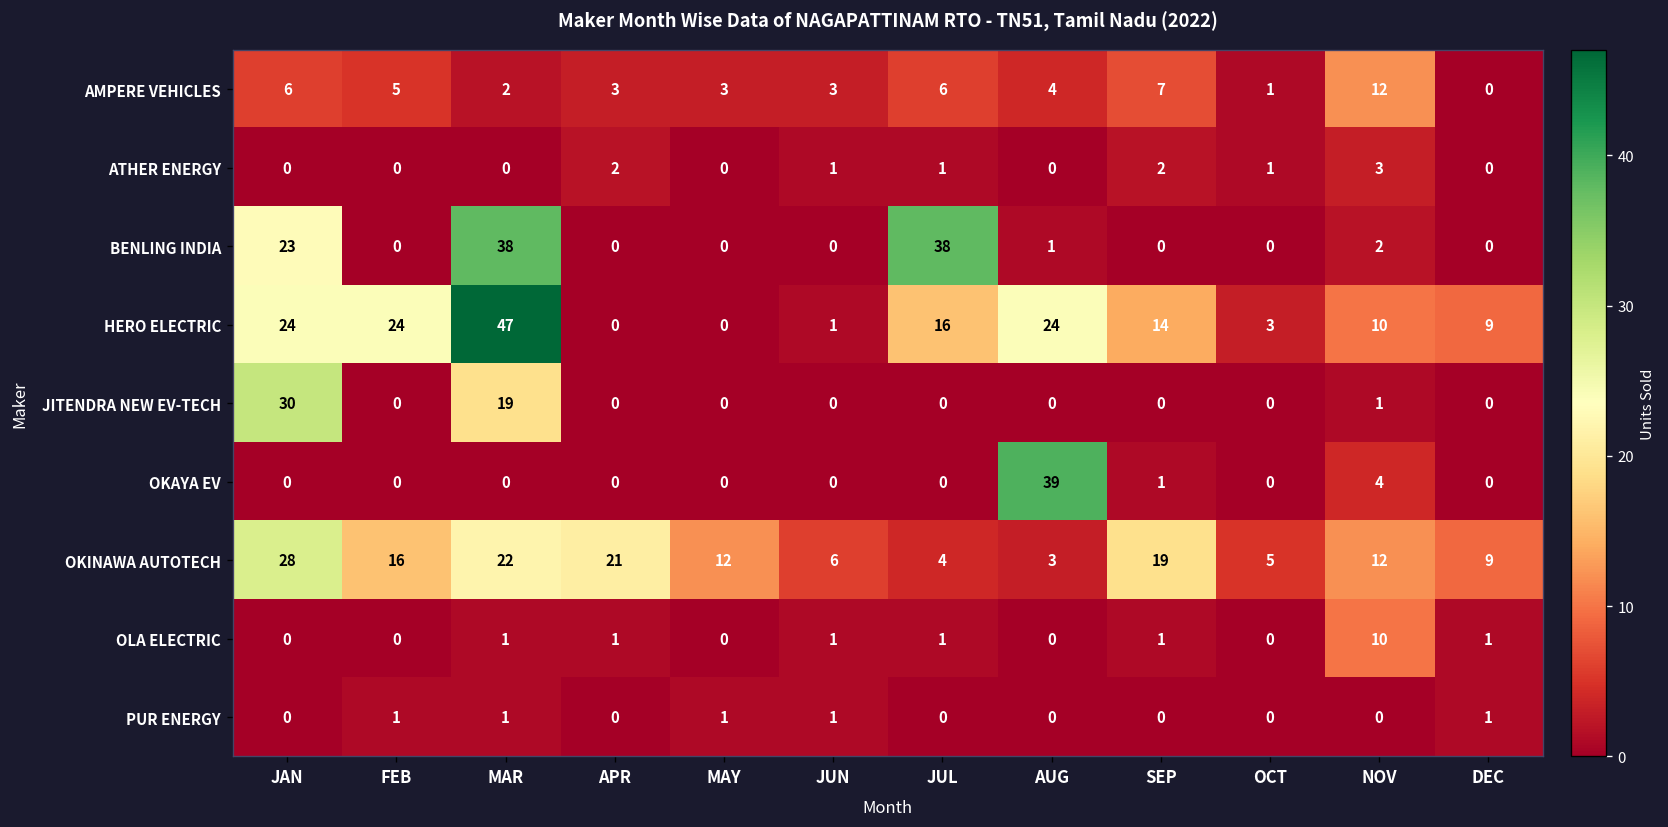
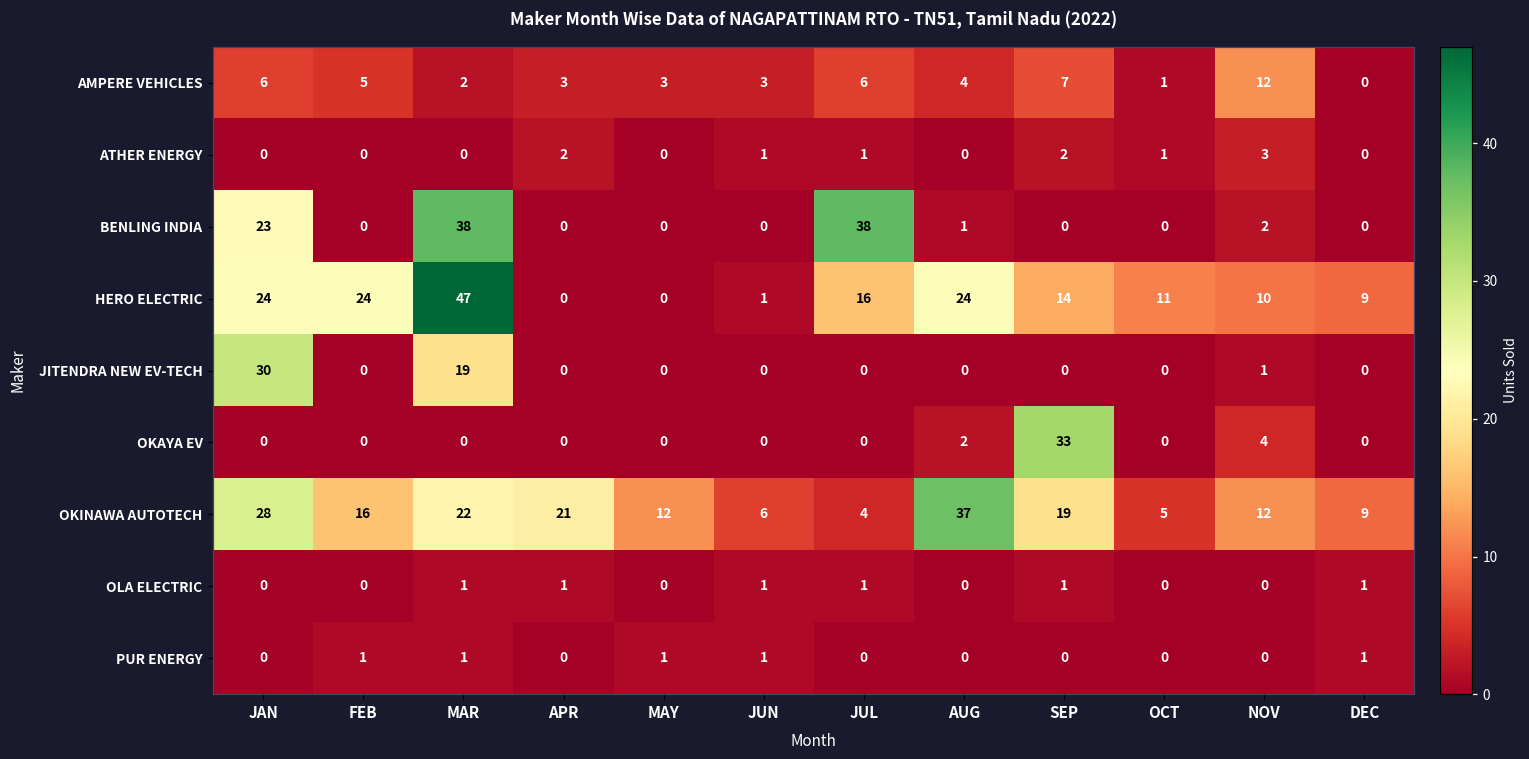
HERO ELECTRIC, OCT: 3 -> 11
OKAYA EV, AUG: 39 -> 2
OKAYA EV, SEP: 1 -> 33
OKINAWA AUTOTECH, AUG: 3 -> 37
OLA ELECTRIC, NOV: 10 -> 0
